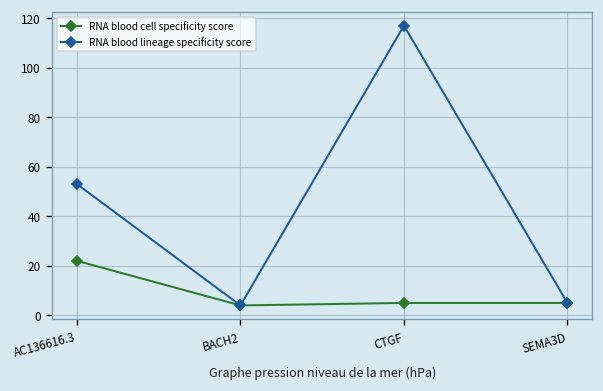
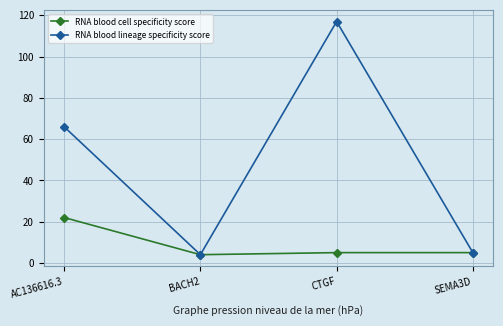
RNA blood lineage specificity score, AC136616.3: 53 -> 66
